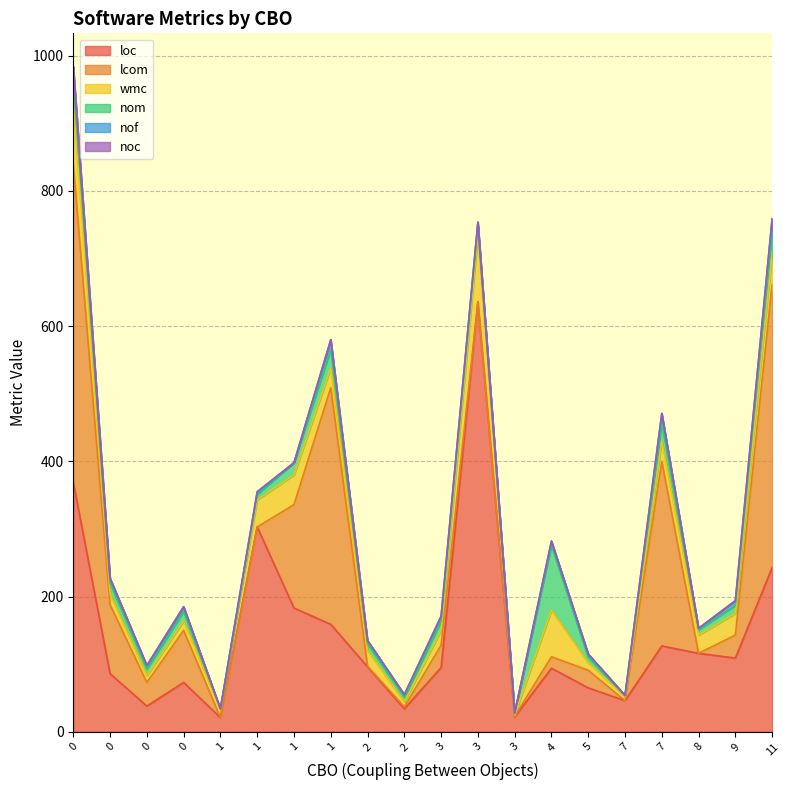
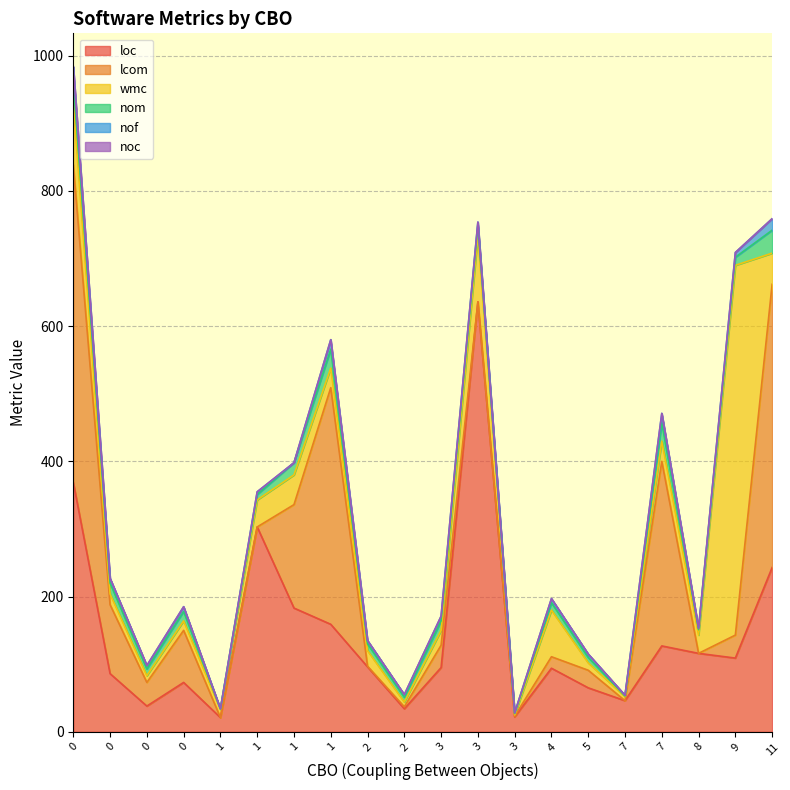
nom, 4: 100 -> 10
wmc, 9: 30 -> 550
